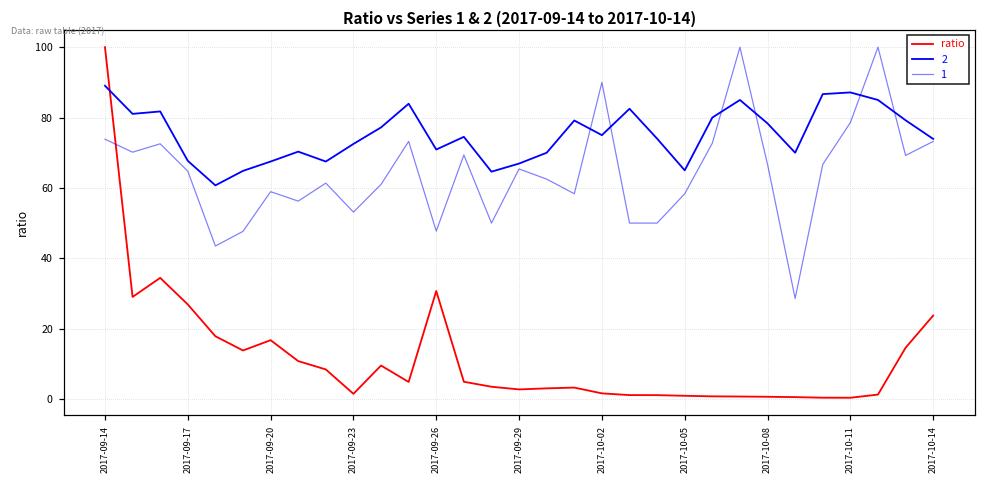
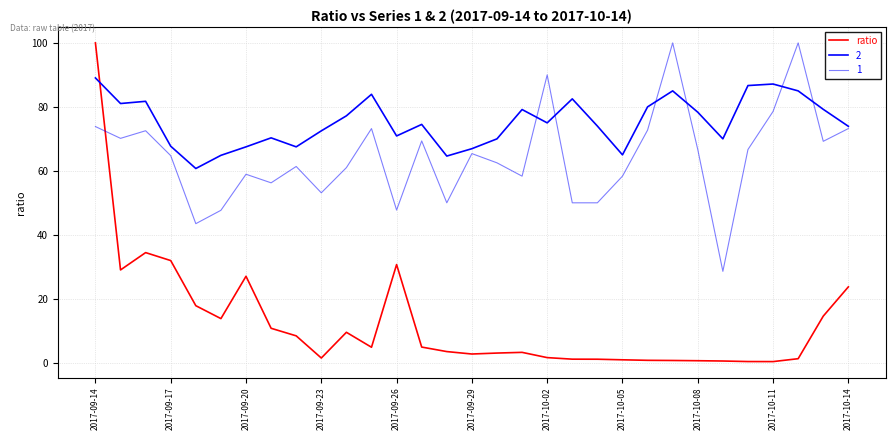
ratio, 2017-09-17: 27 -> 32
ratio, 2017-09-20: 17 -> 27
